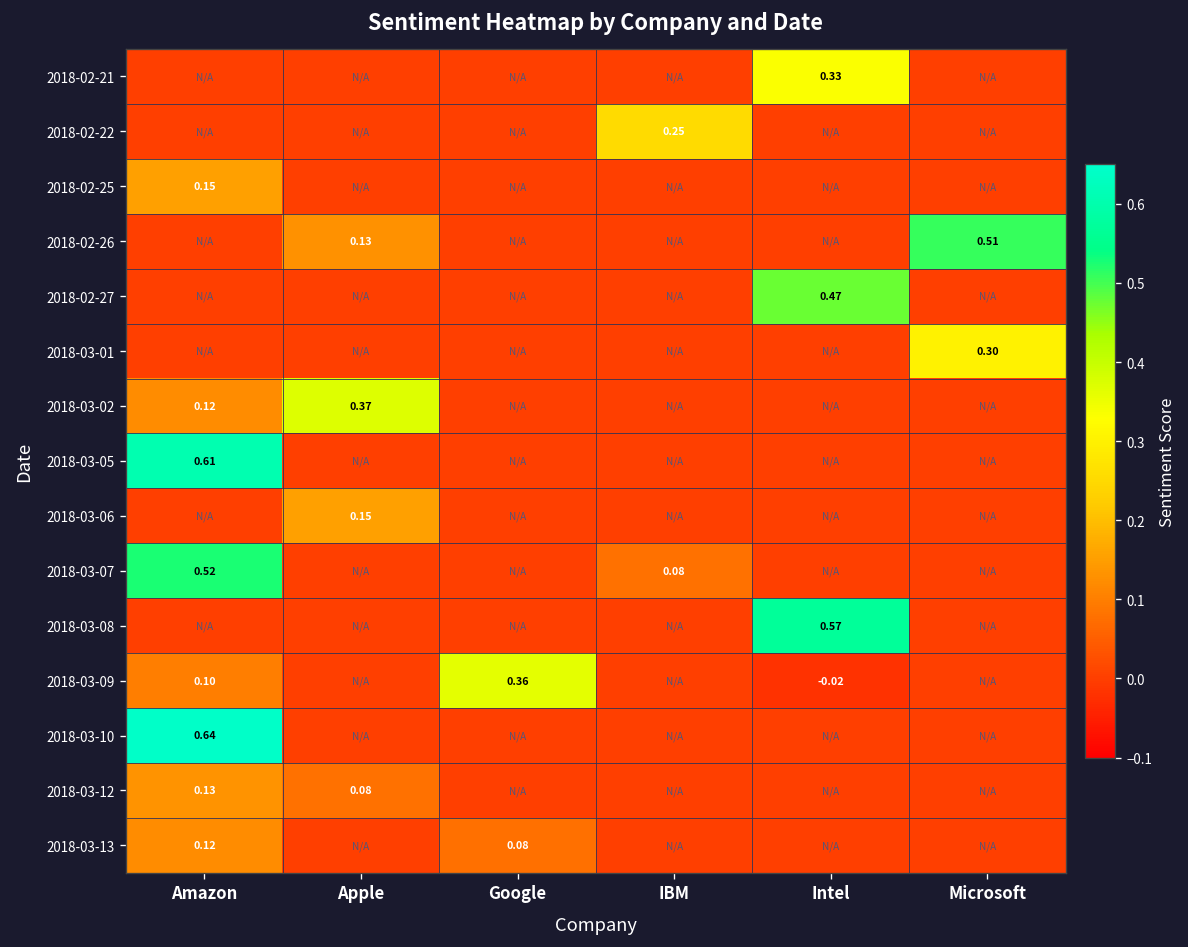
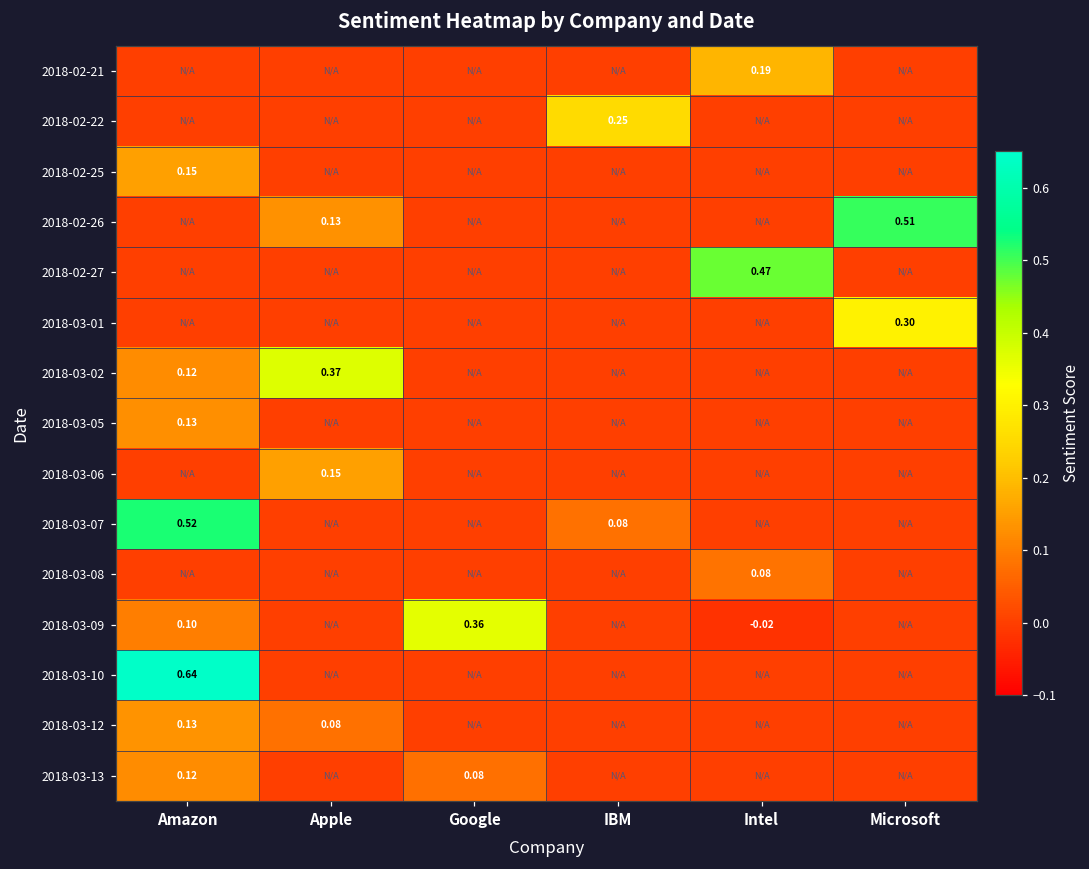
2018-02-21, Intel: 0.33 -> 0.19
2018-03-05, Amazon: 0.61 -> 0.13
2018-03-08, Intel: 0.57 -> 0.08
